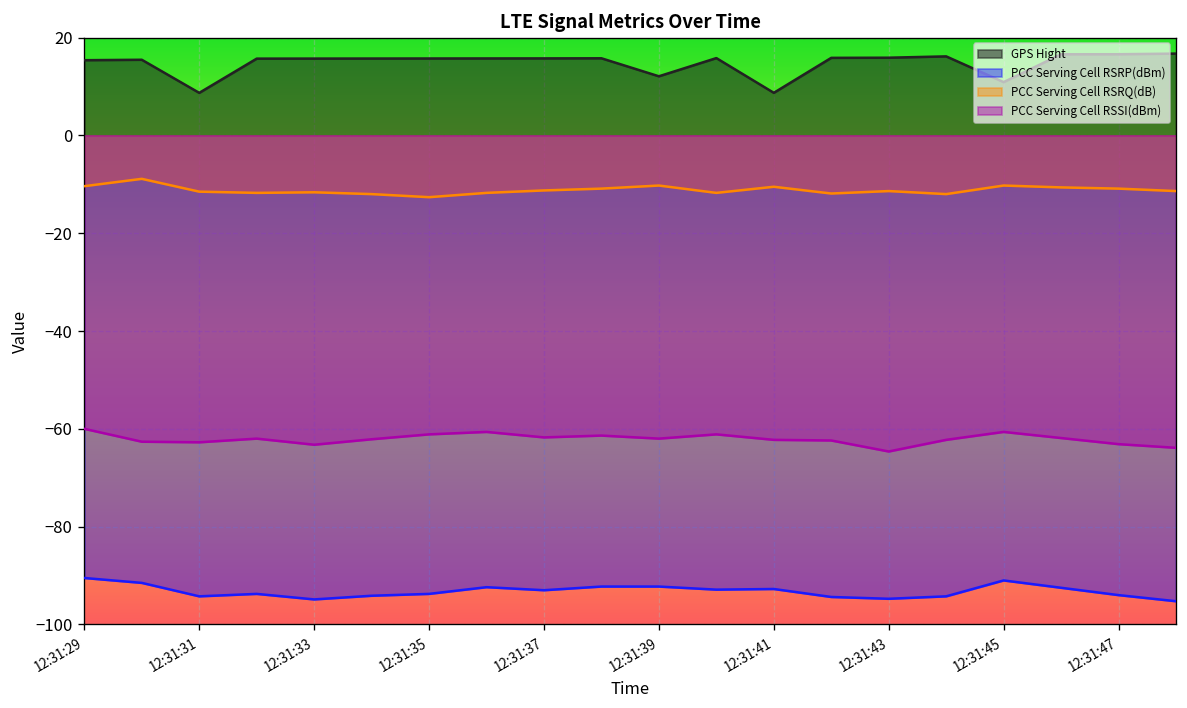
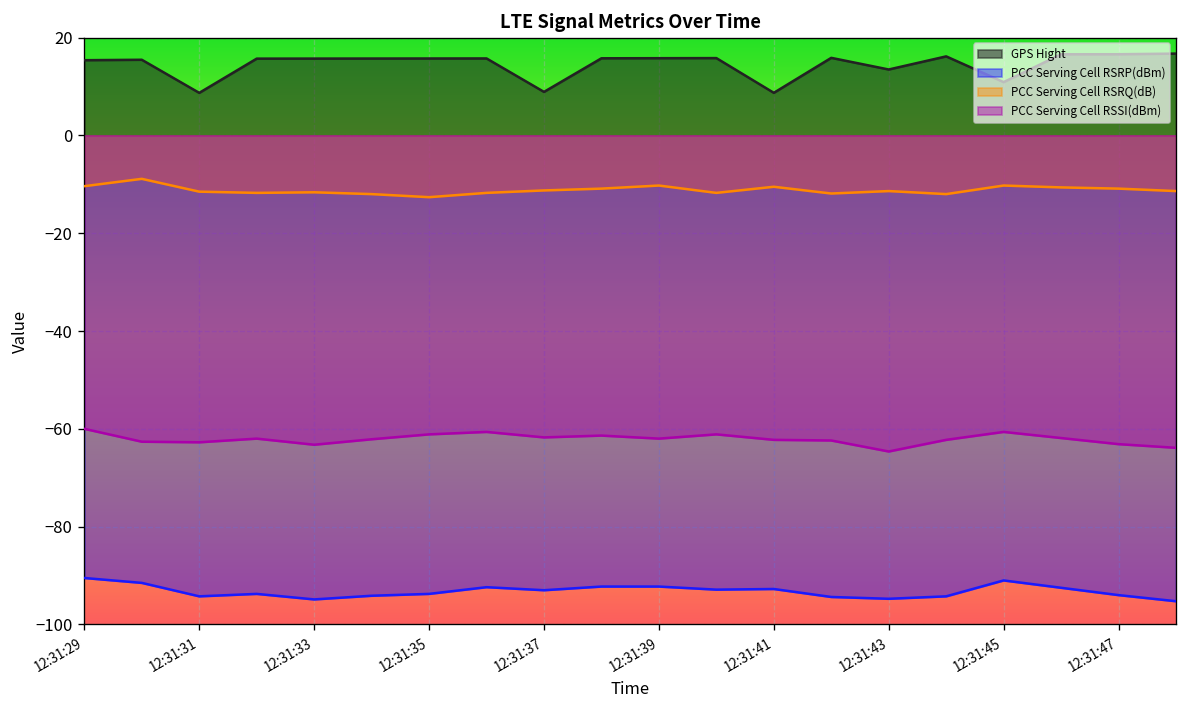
GPS Hight, 12:31:37: 16 -> 9
GPS Hight, 12:31:39: 12 -> 16
GPS Hight, 12:31:43: 16 -> 13
